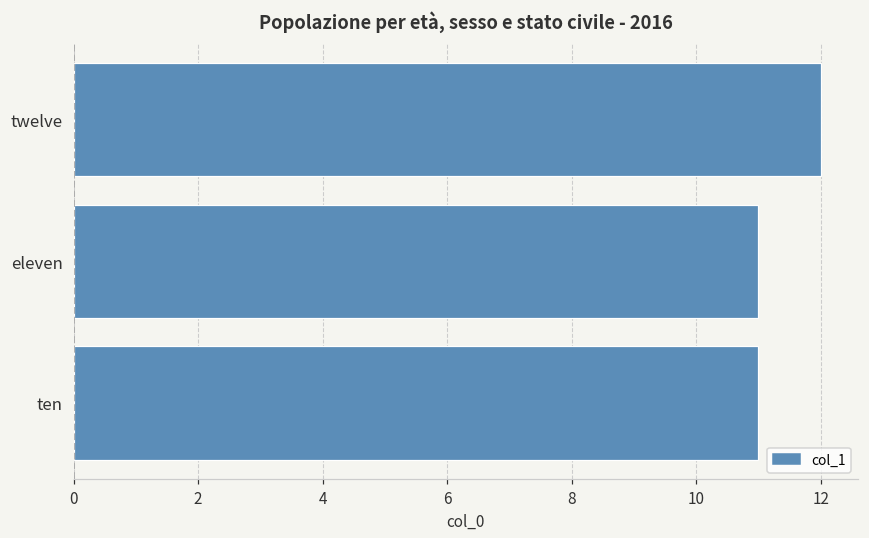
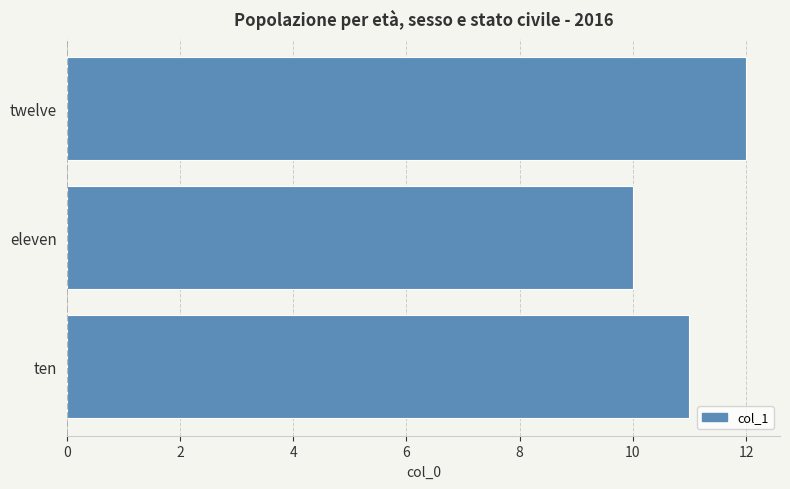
eleven: 11 -> 10
